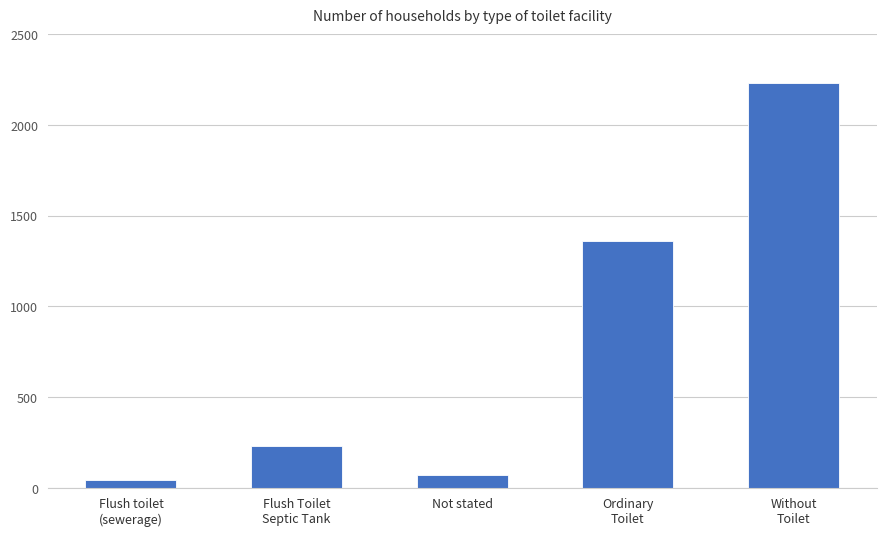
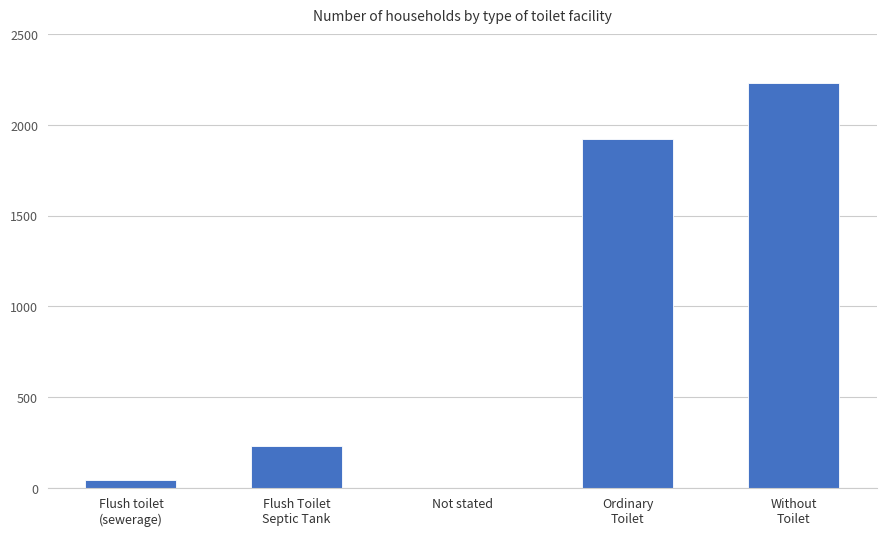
Not stated: 70 -> 0
Ordinary Toilet: 1360 -> 1930
